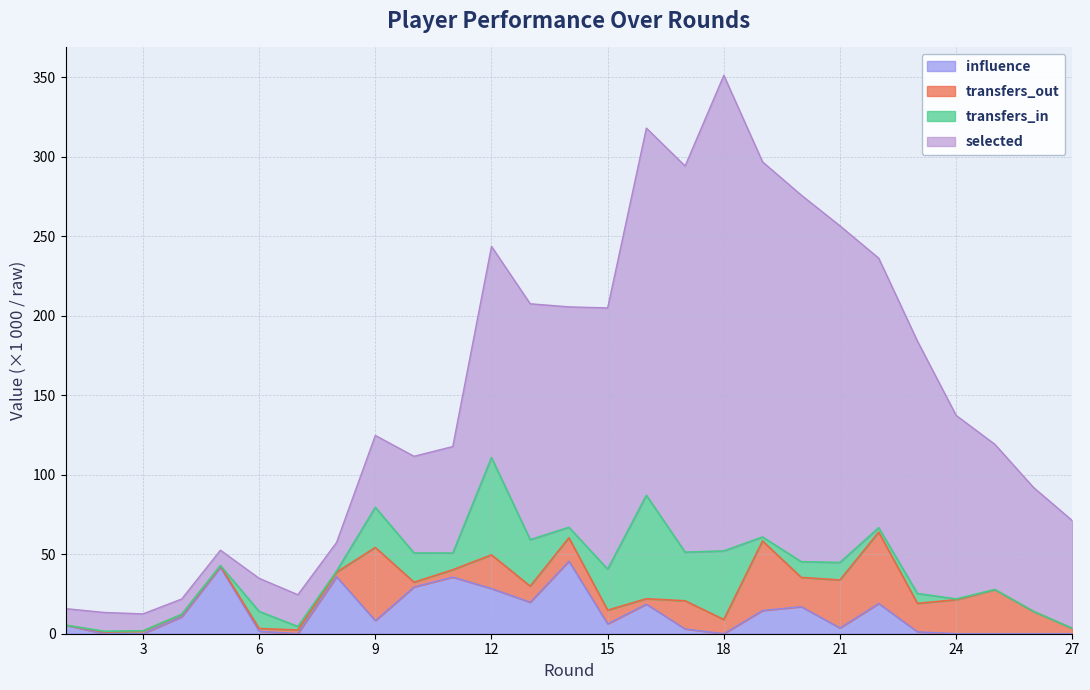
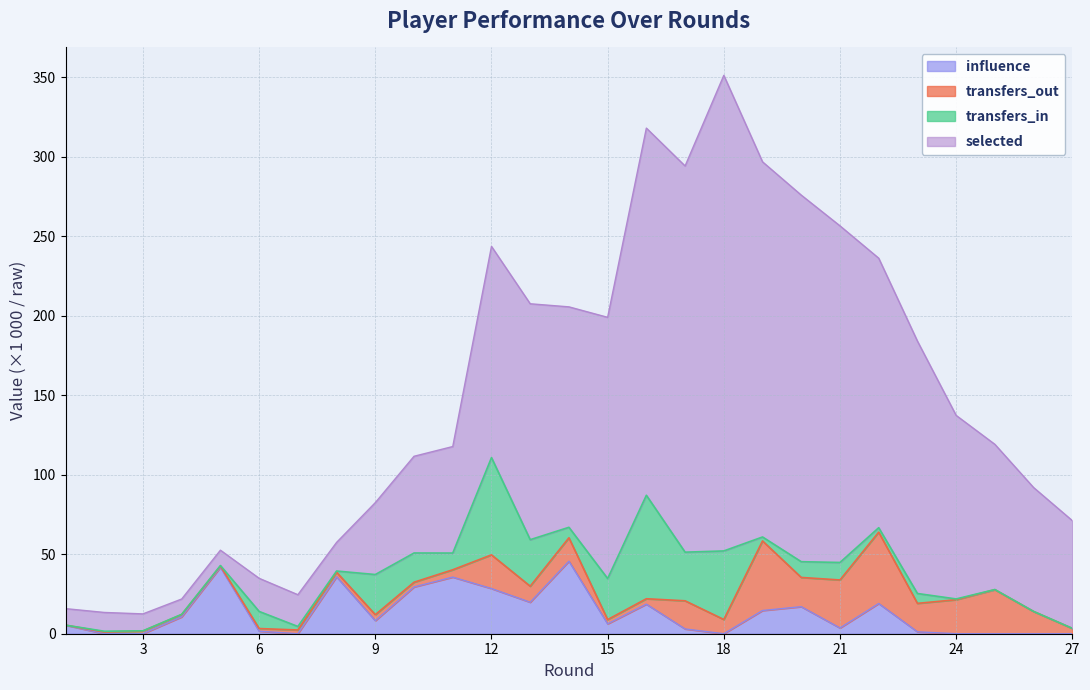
transfers_out, 9: 46 -> 4
transfers_out, 15: 9 -> 3
